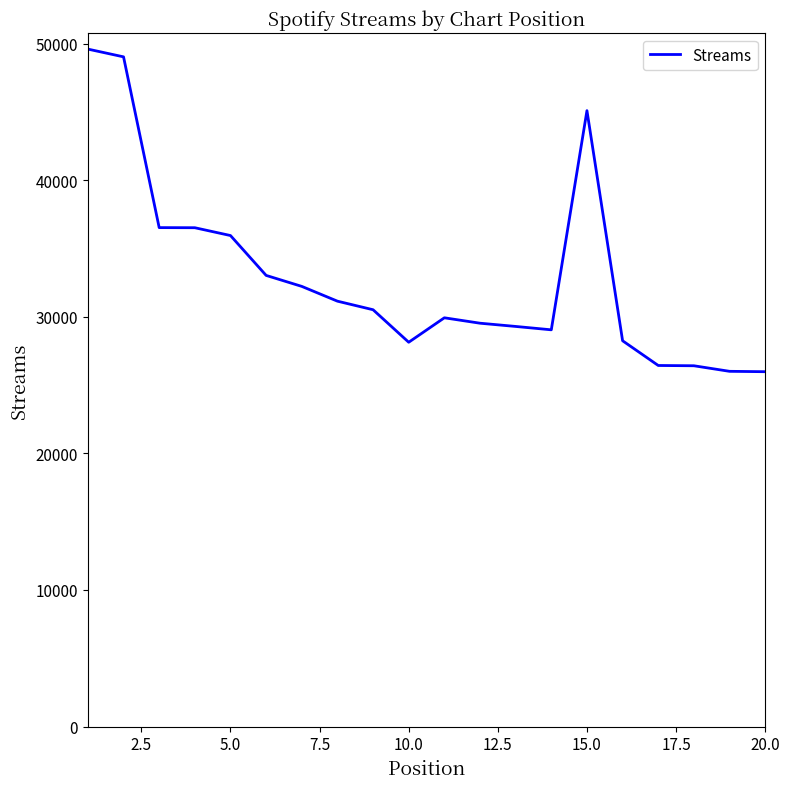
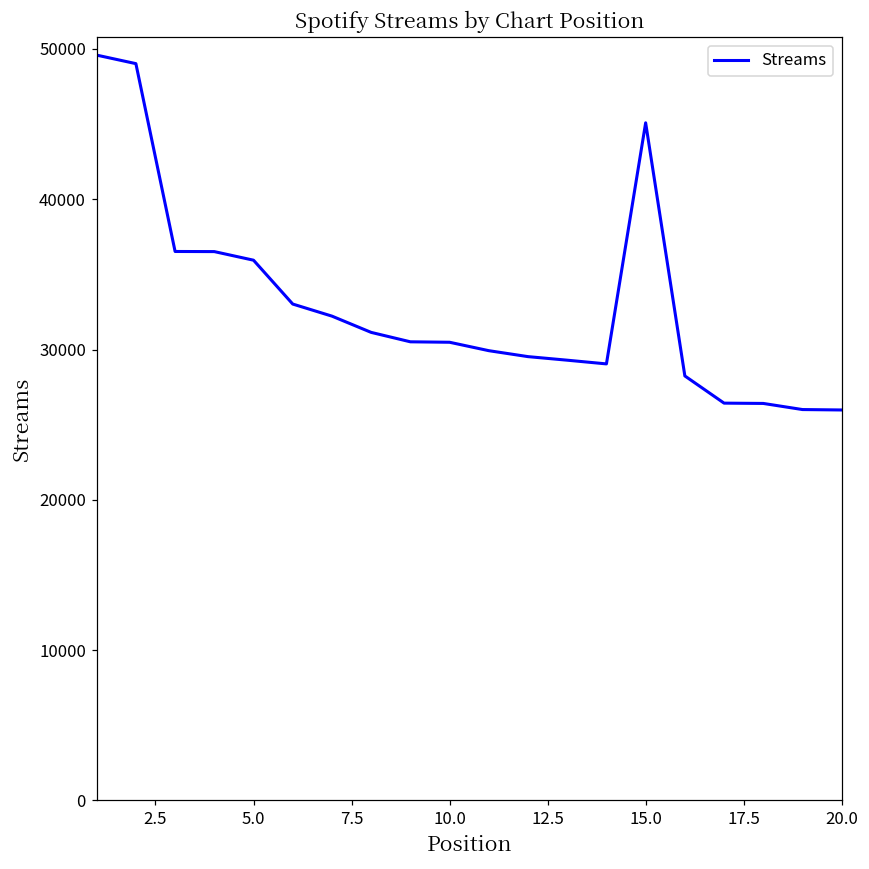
10.0: 28100 -> 30500
